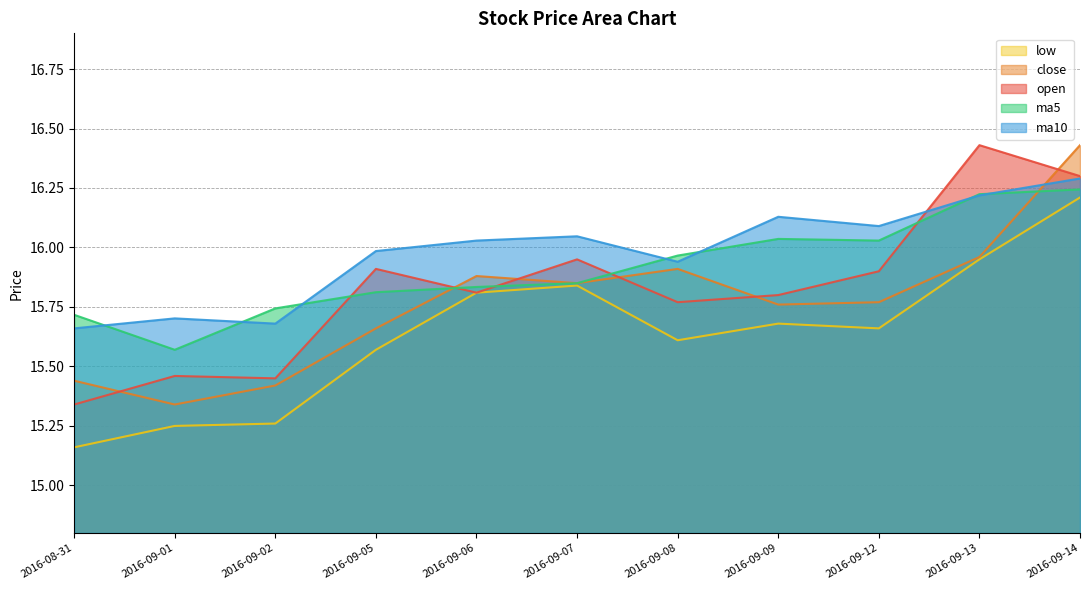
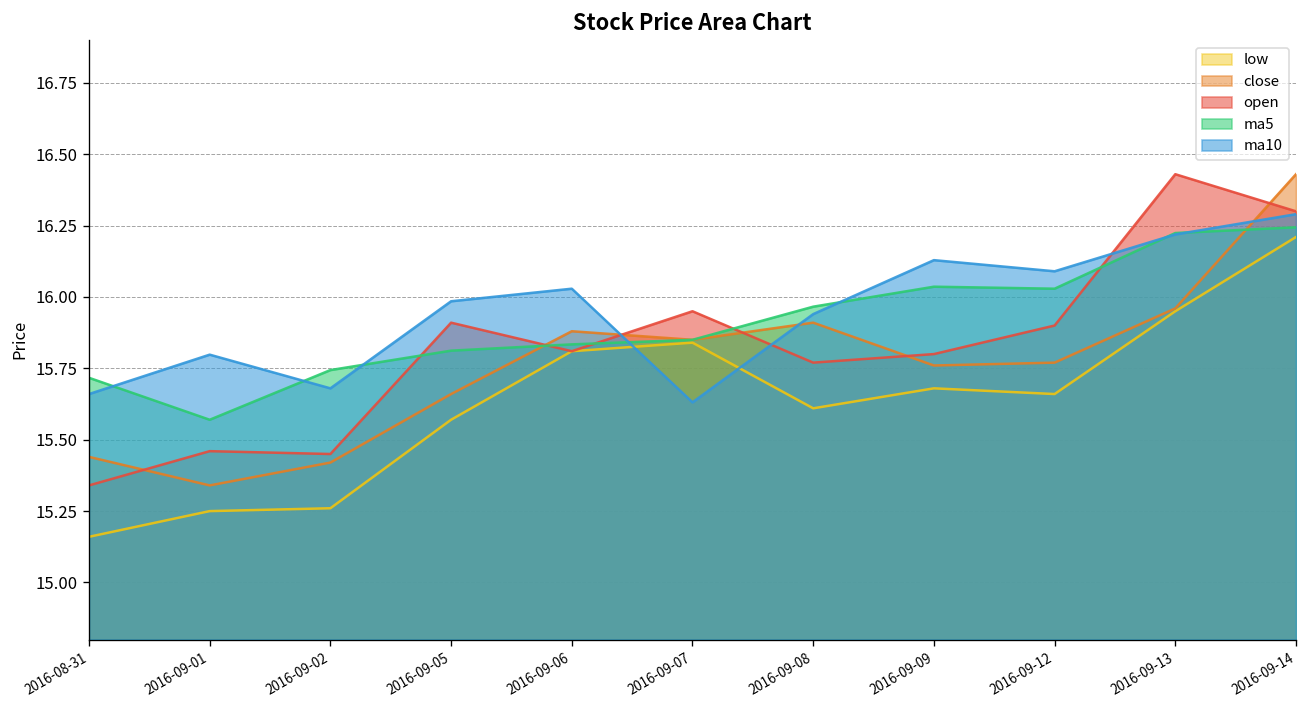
ma10, 2016-09-01: 15.70 -> 15.80
ma10, 2016-09-07: 16.05 -> 15.63
